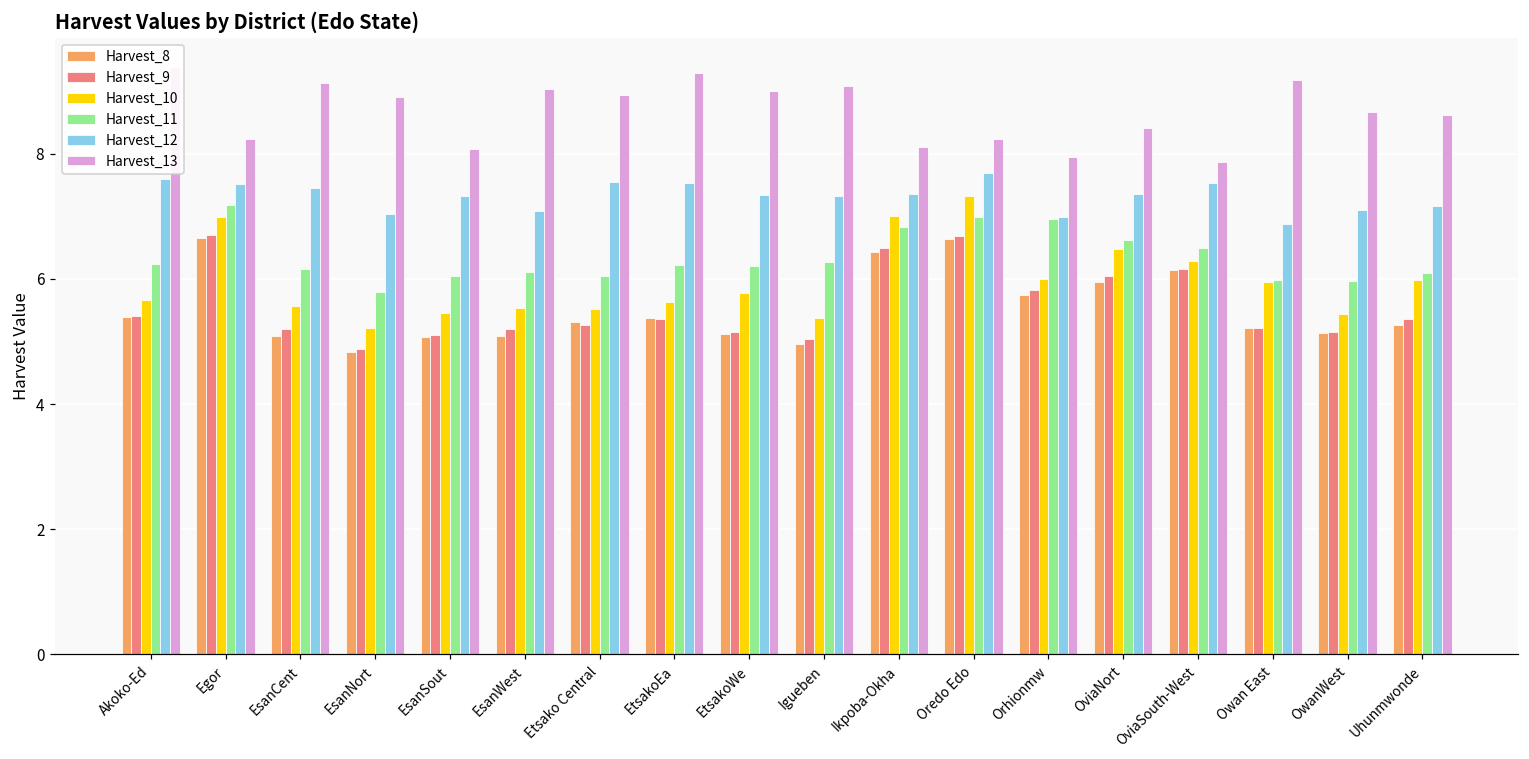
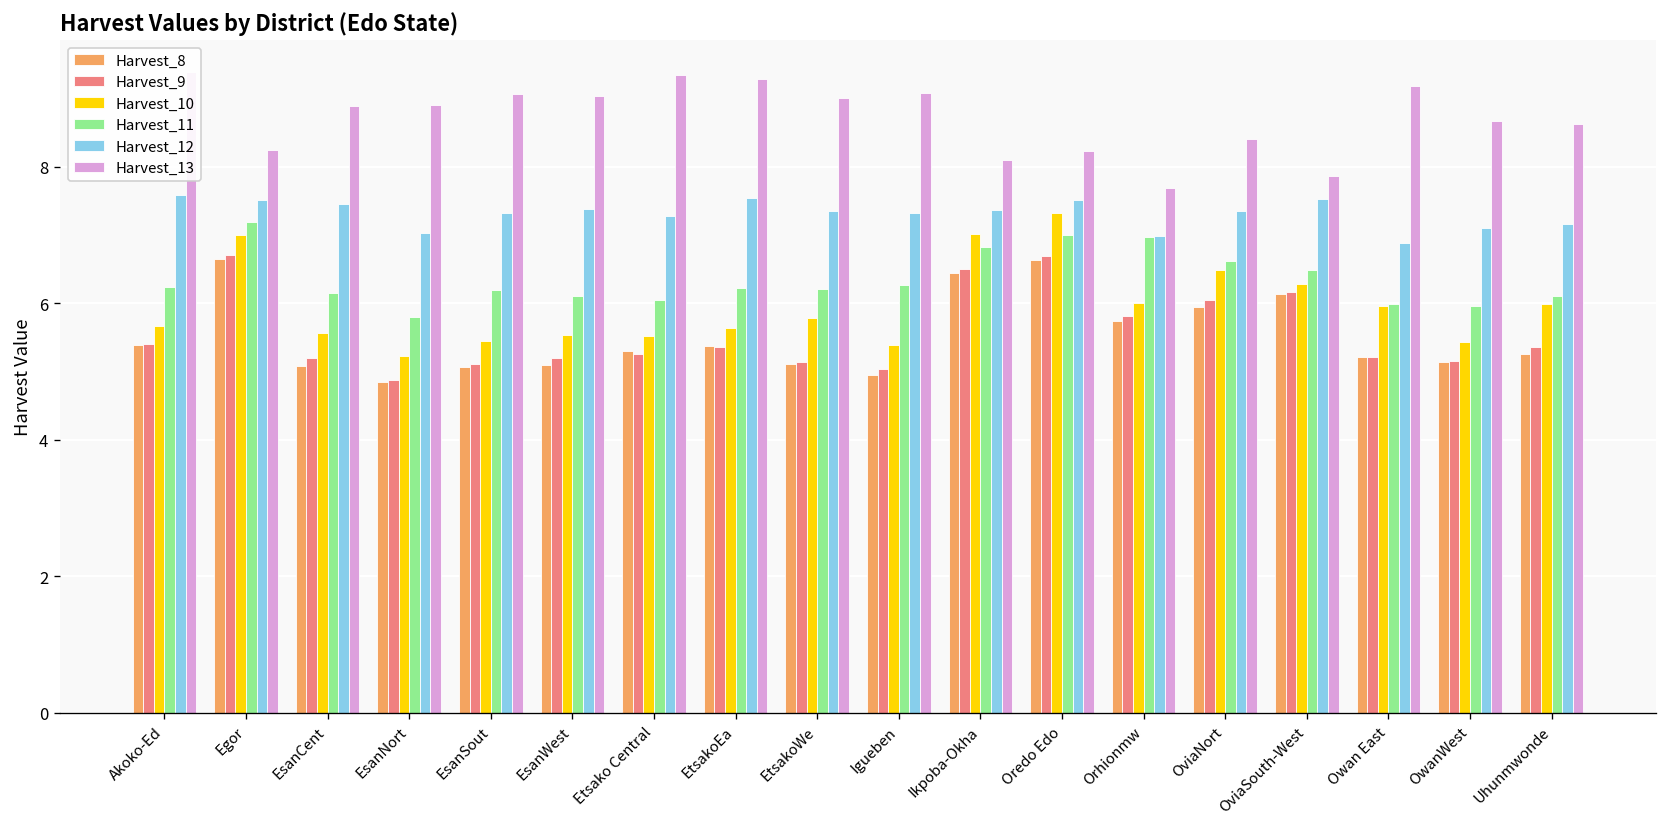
Harvest_13, EsanCent: 9.1 -> 8.9
Harvest_11, EsanSout: 6.0 -> 6.2
Harvest_13, EsanSout: 8.1 -> 9.1
Harvest_12, EsanWest: 7.1 -> 7.4
Harvest_12, Etsako Central: 7.6 -> 7.3
Harvest_13, Etsako Central: 8.9 -> 9.3
Harvest_12, Oredo Edo: 7.7 -> 7.5
Harvest_13, Orhionmw: 7.9 -> 7.7
